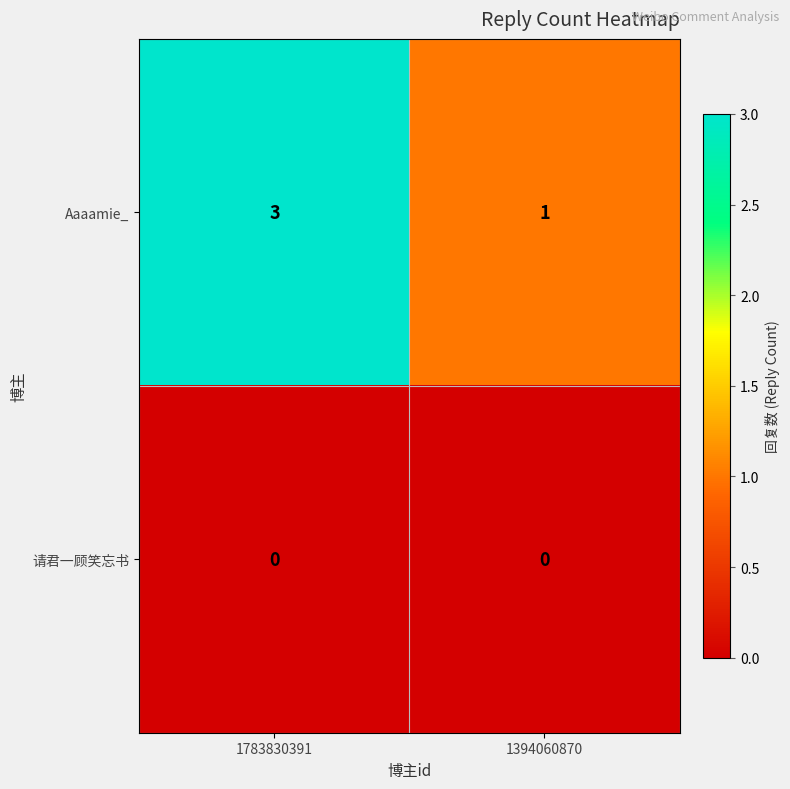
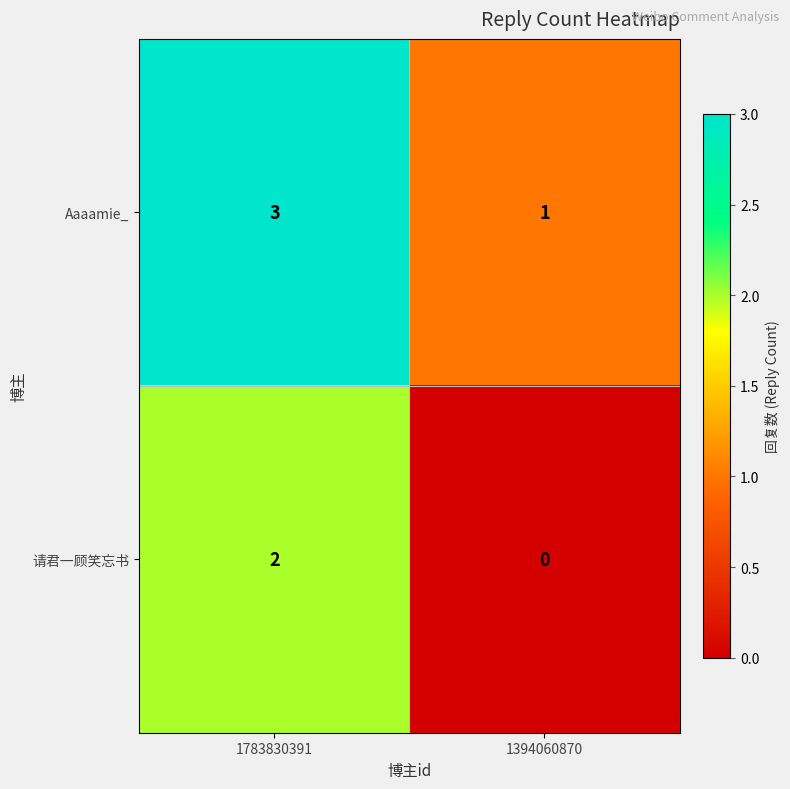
请君一顾笑忘书, 1783830391: 0 -> 2
